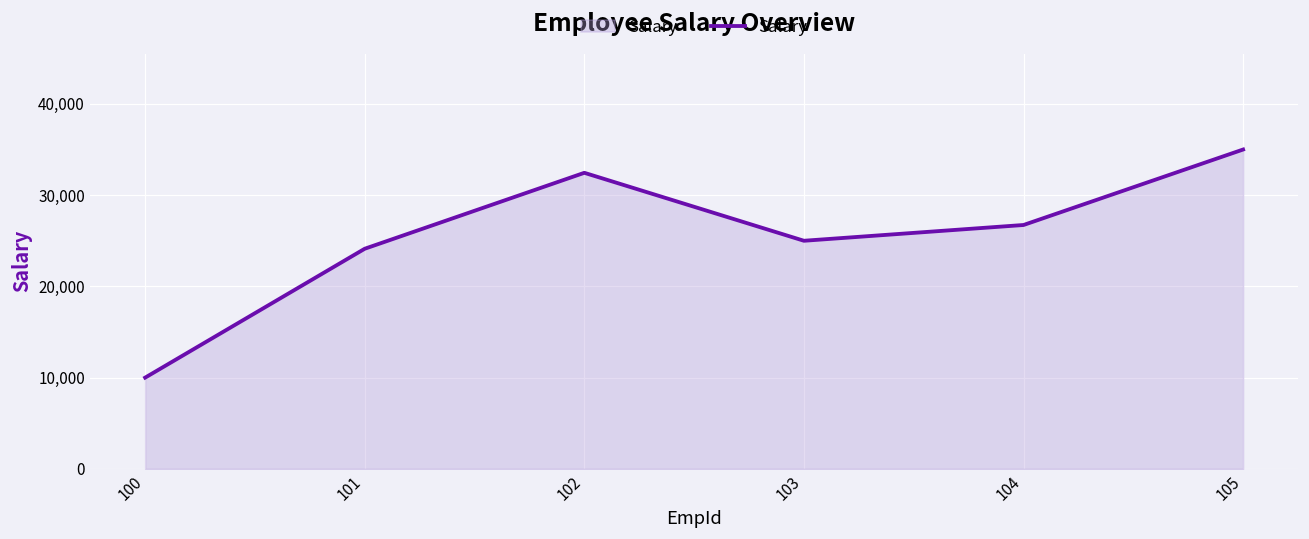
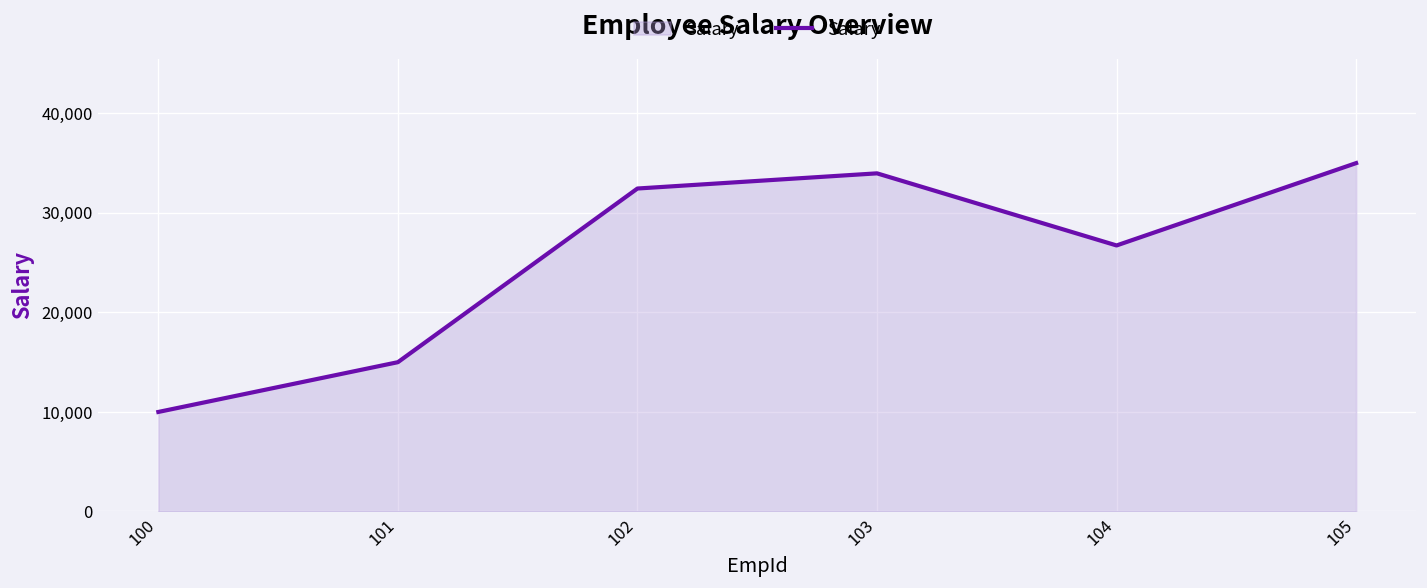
101: 24,000 -> 15,000
103: 25,000 -> 34,000
